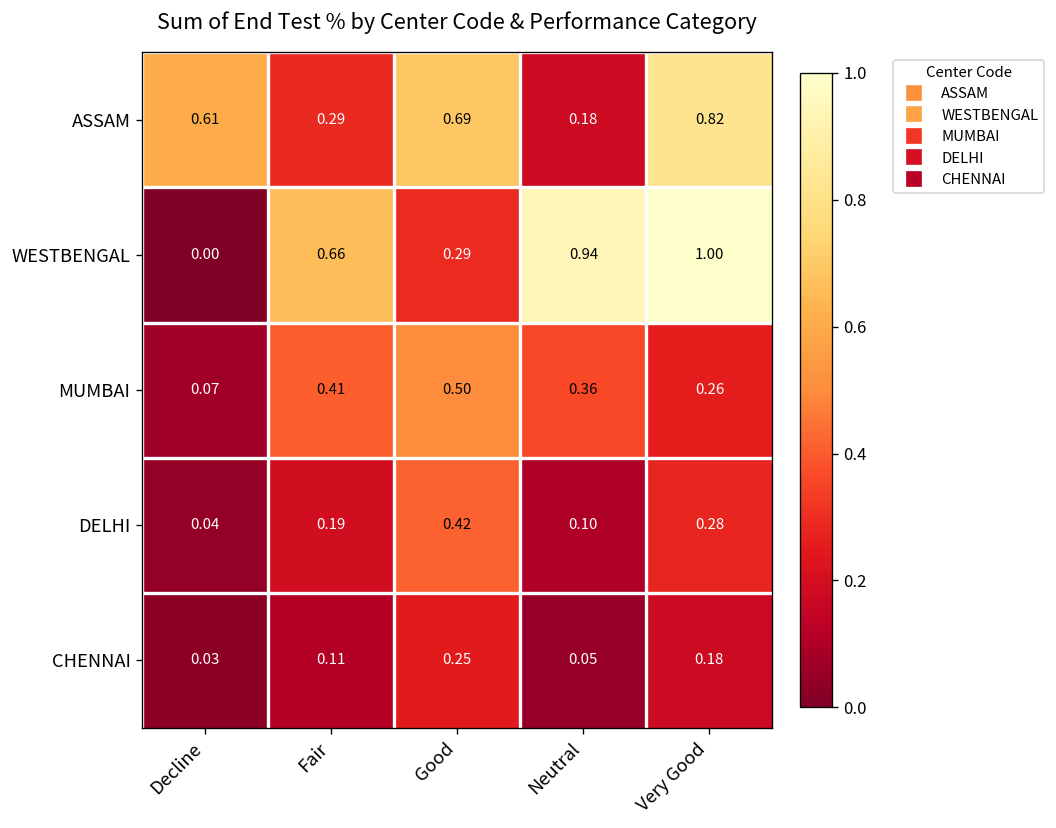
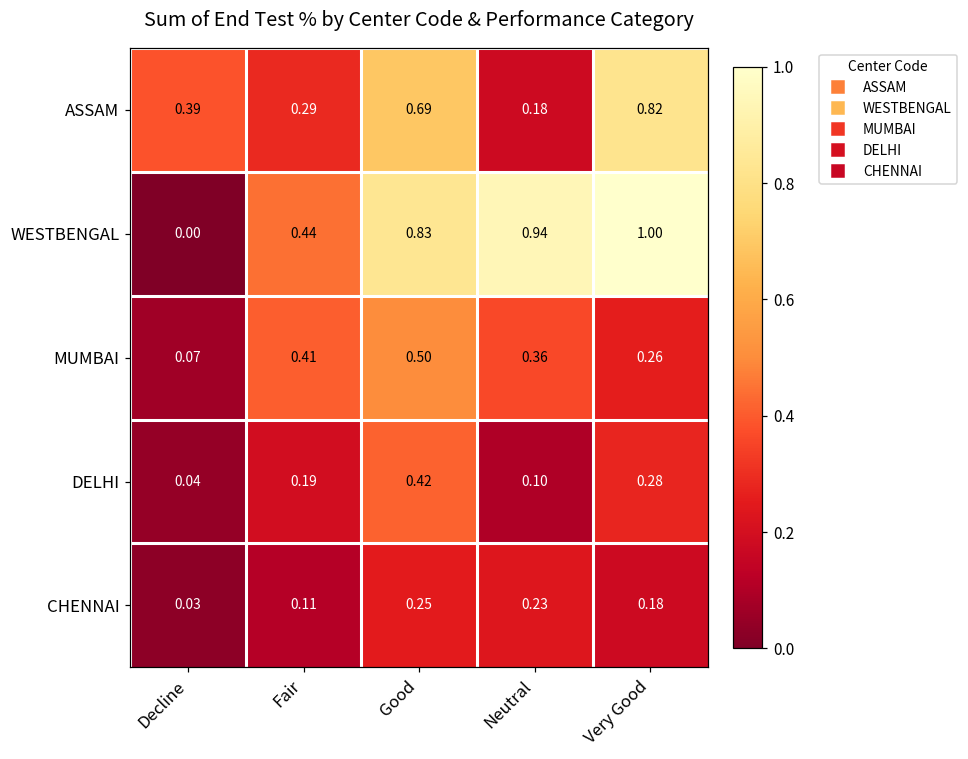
ASSAM, Decline: 0.61 -> 0.39
WESTBENGAL, Fair: 0.66 -> 0.44
WESTBENGAL, Good: 0.29 -> 0.83
CHENNAI, Neutral: 0.05 -> 0.23
